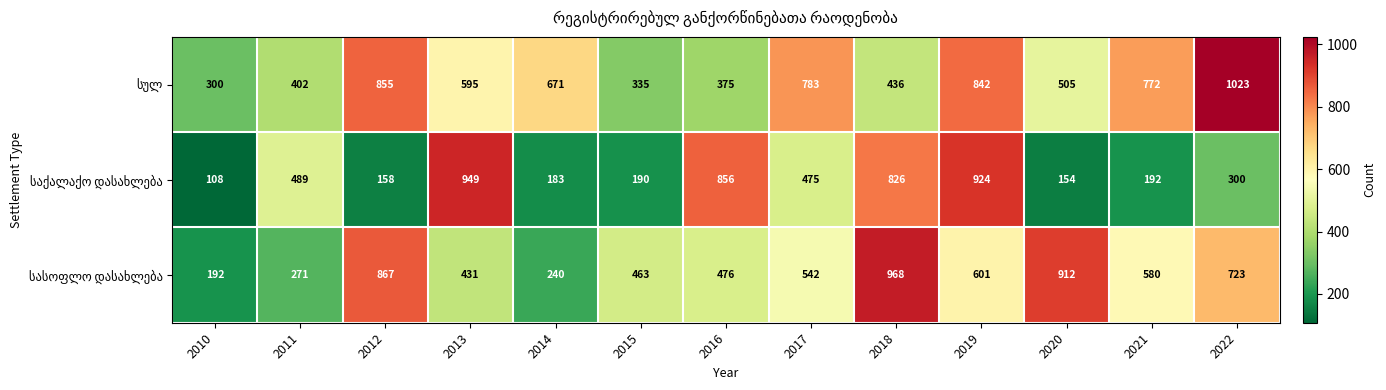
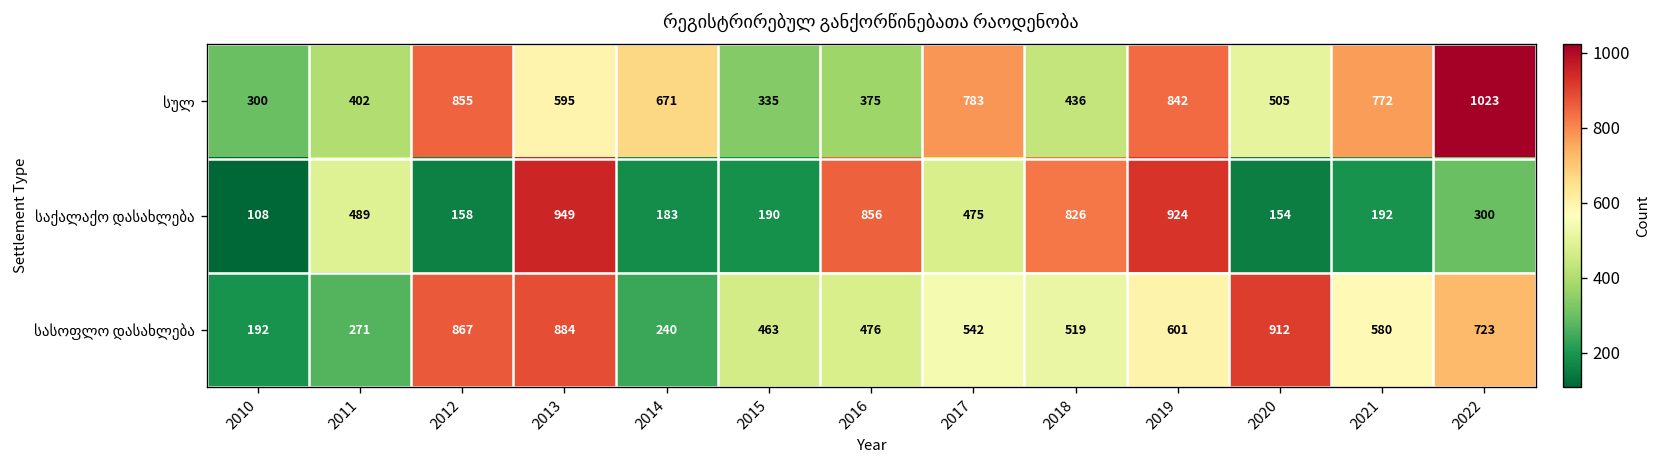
სასოფლო დასახლება, 2013: 431 -> 884
სასოფლო დასახლება, 2018: 968 -> 519
